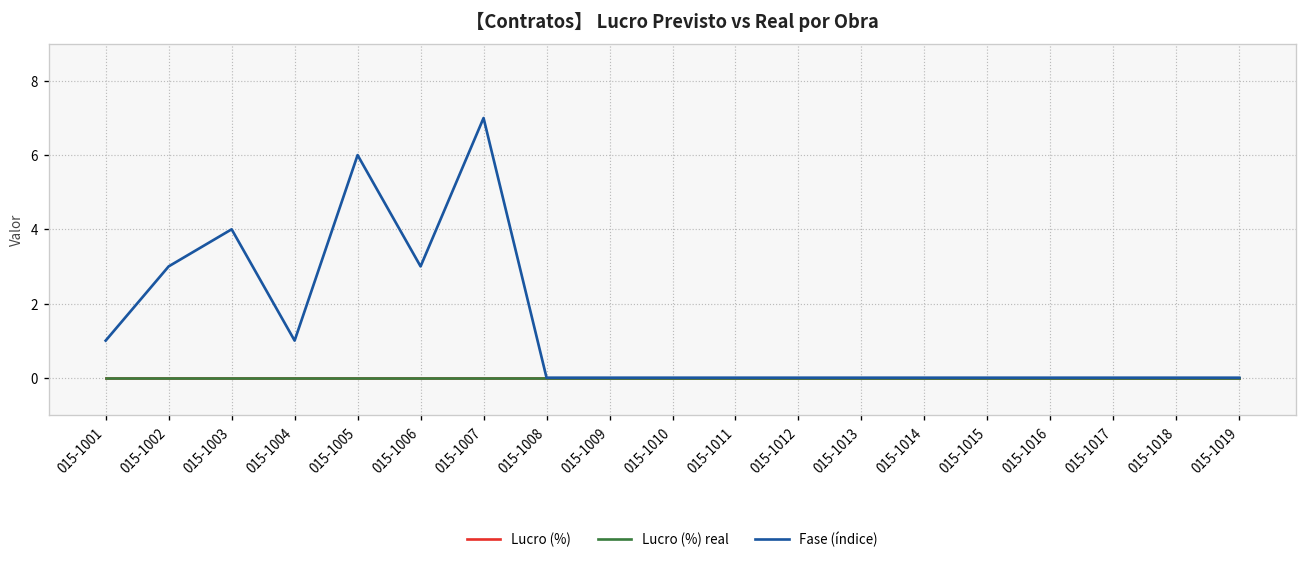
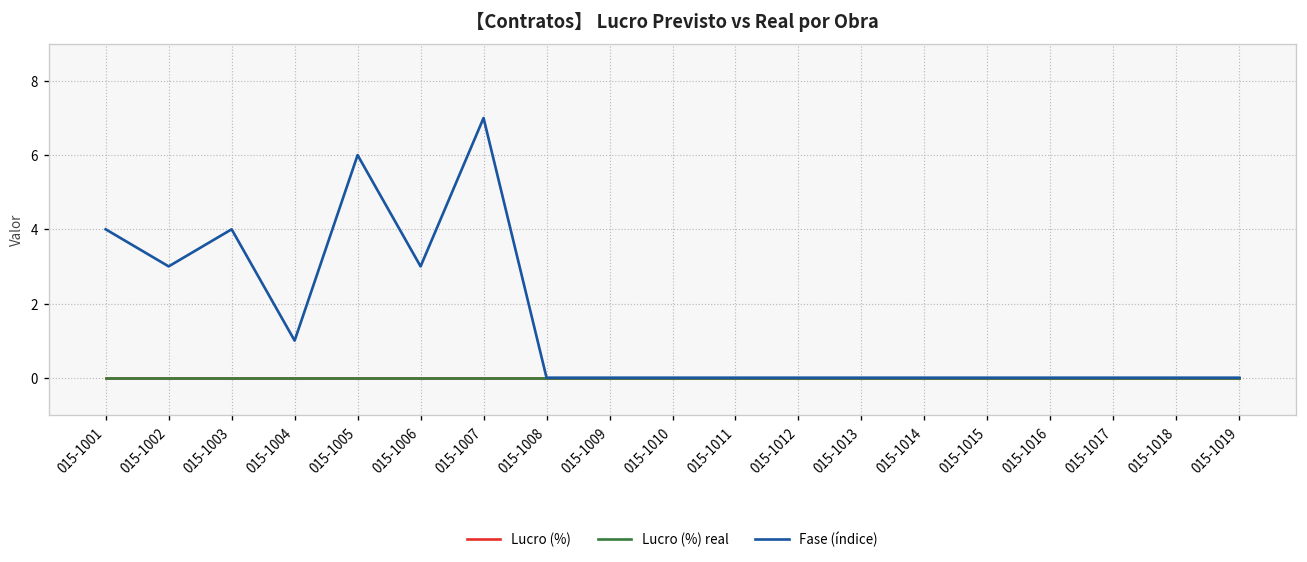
Fase (índice), 015-1001: 1 -> 4
